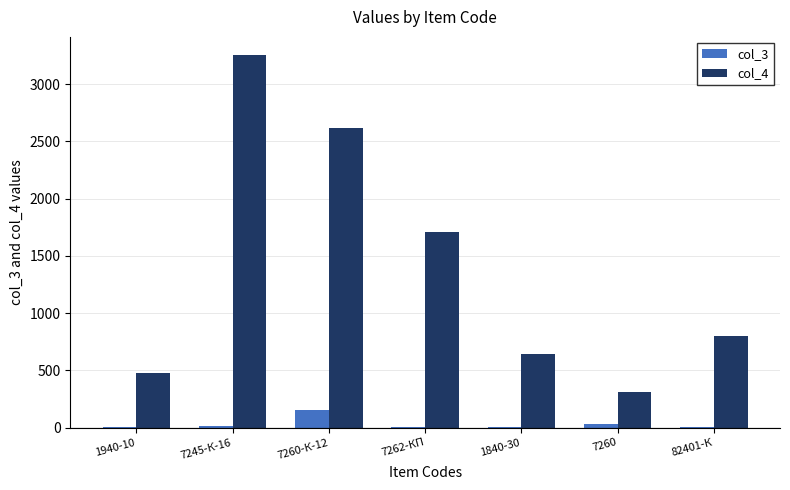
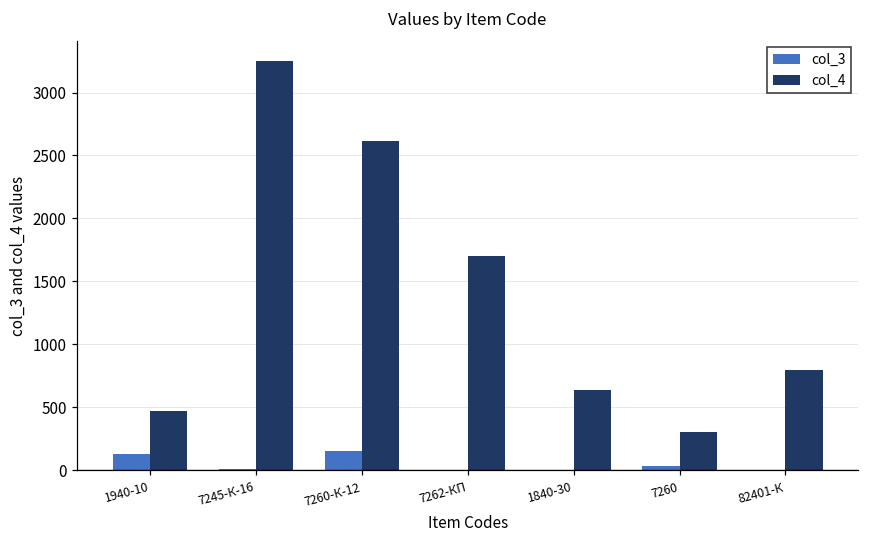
col_3, 1940-10: 0 -> 130
